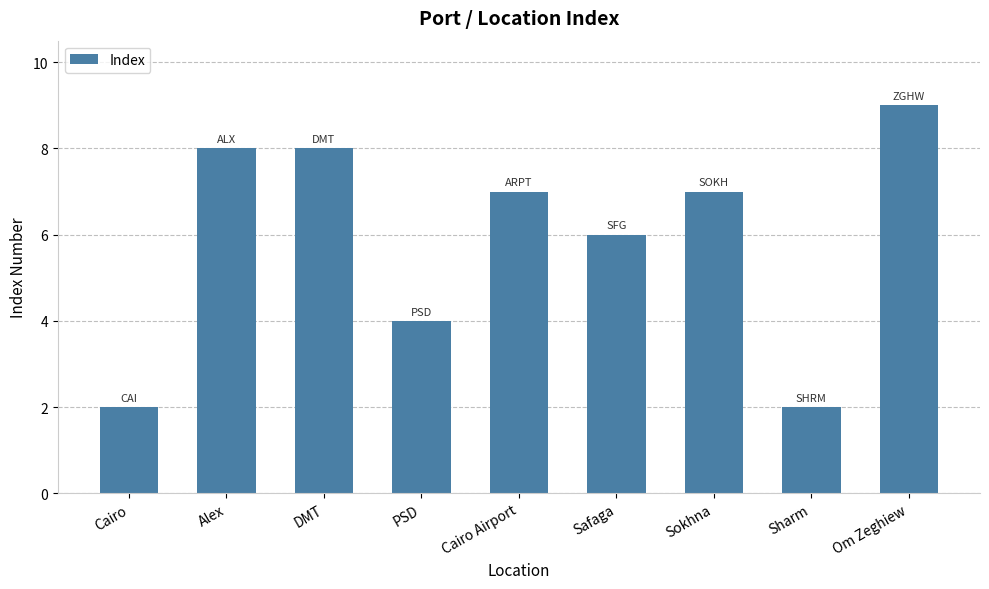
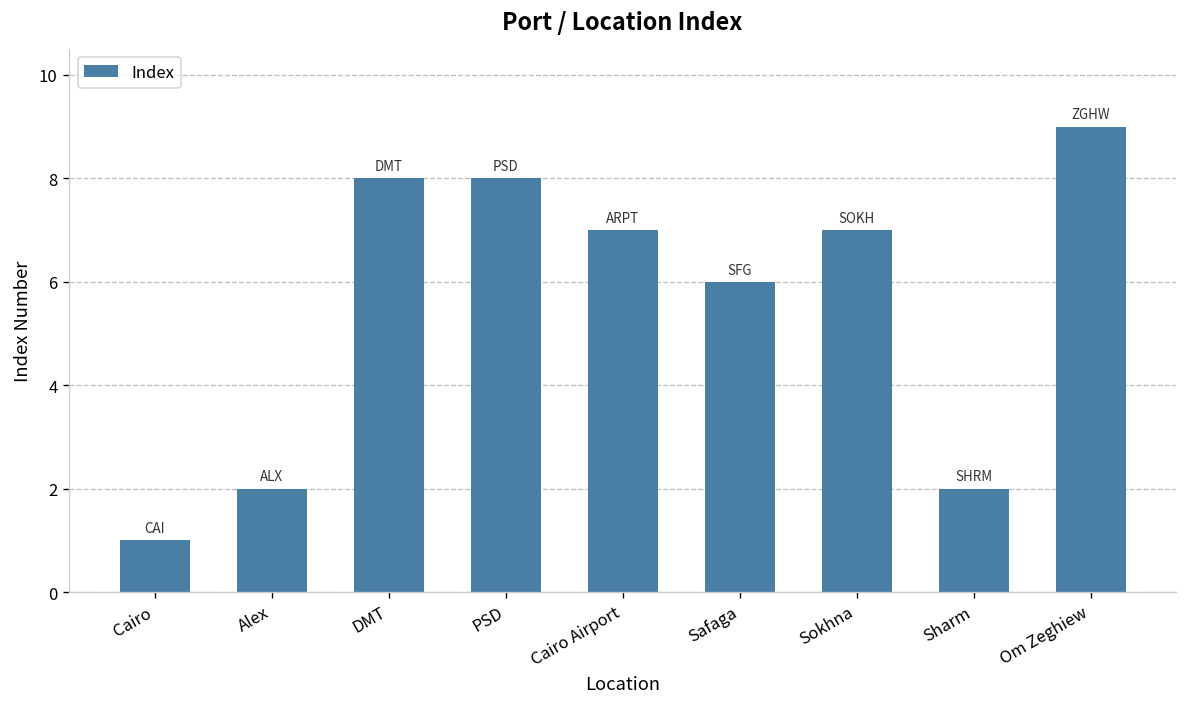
Cairo: 2 -> 1
Alex: 8 -> 2
PSD: 4 -> 8
